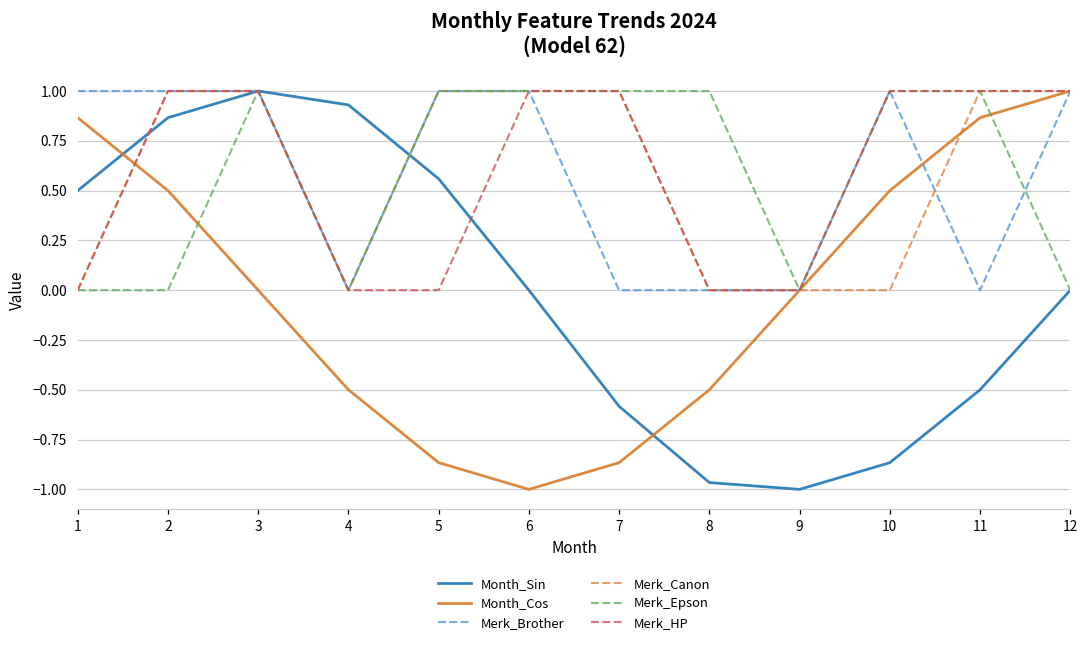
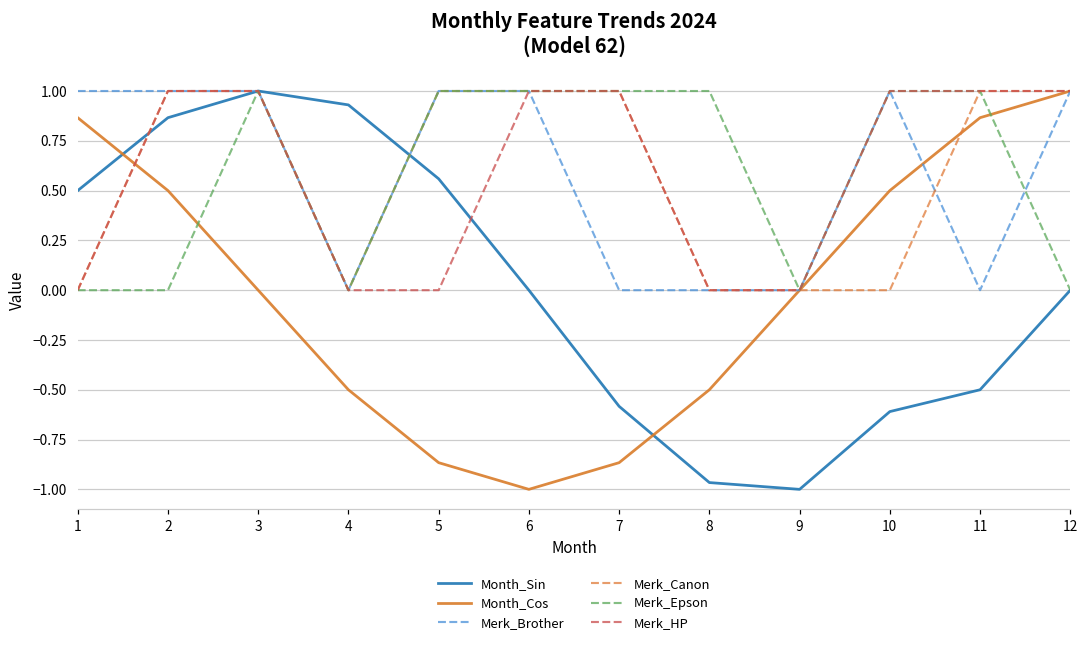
Month_Sin, 10: -0.87 -> -0.61
